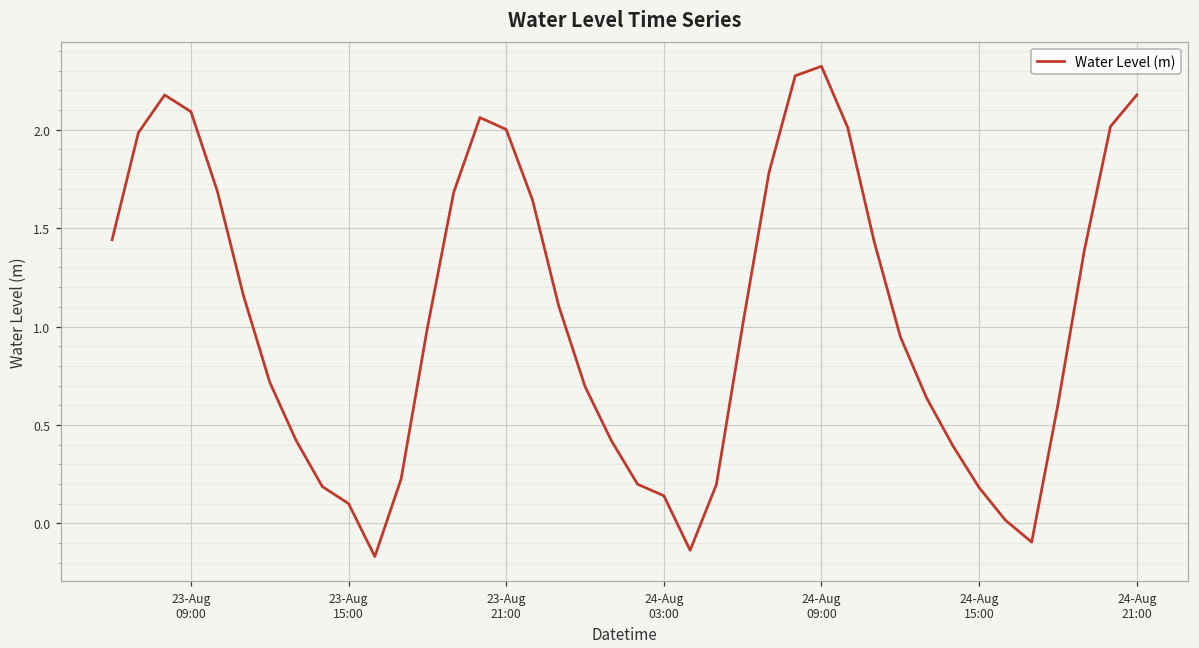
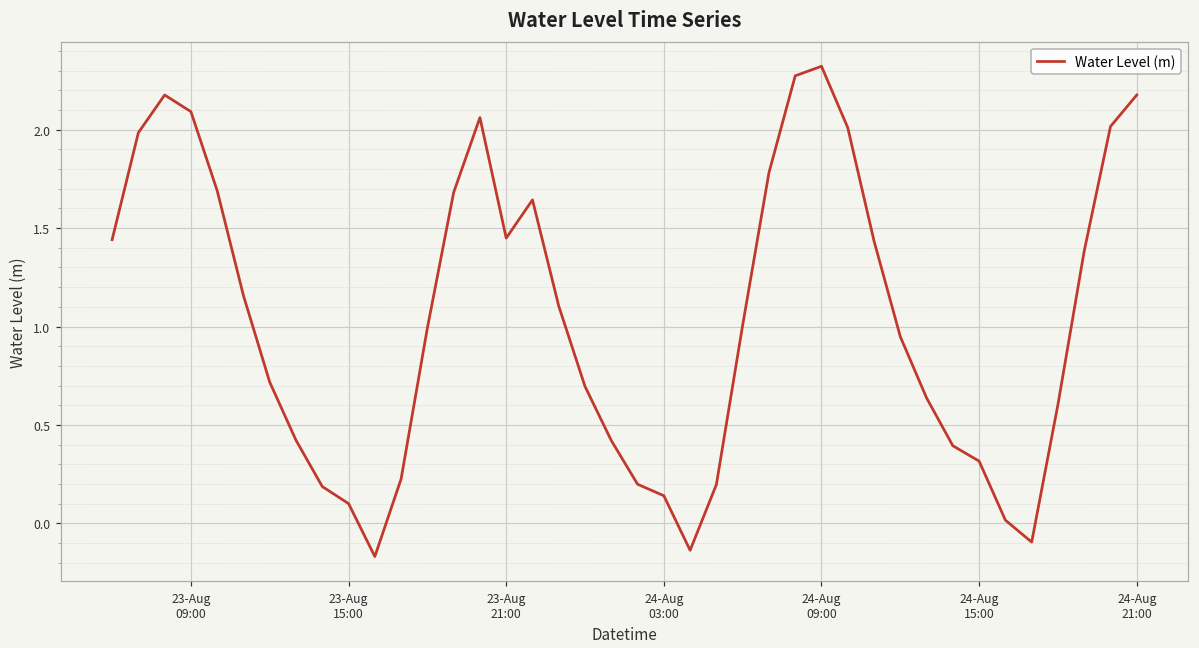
23-Aug 21:00: 2.00 -> 1.45
24-Aug 15:00: 0.18 -> 0.32
